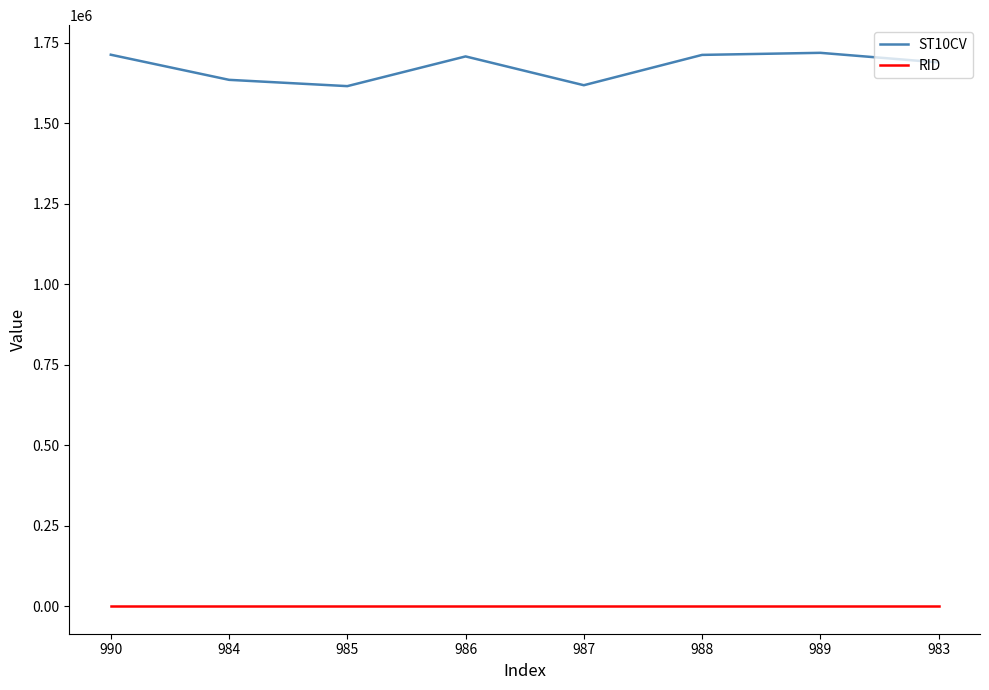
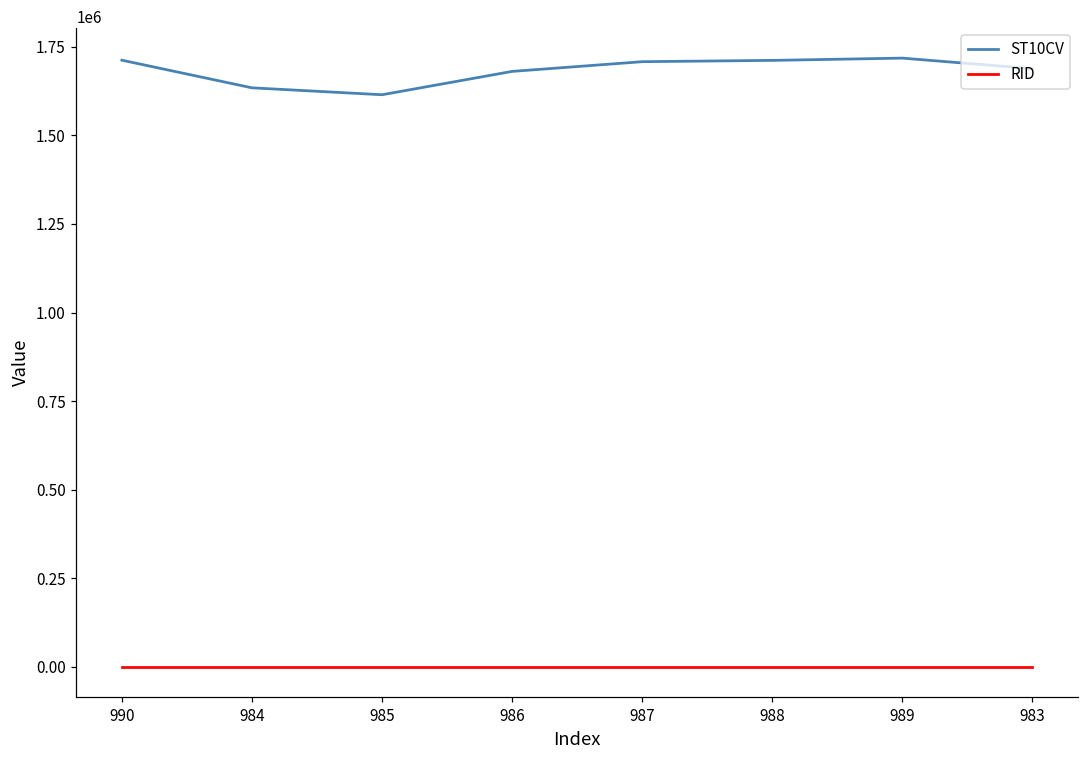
ST10CV, 986: 1710000 -> 1680000
ST10CV, 987: 1620000 -> 1710000
